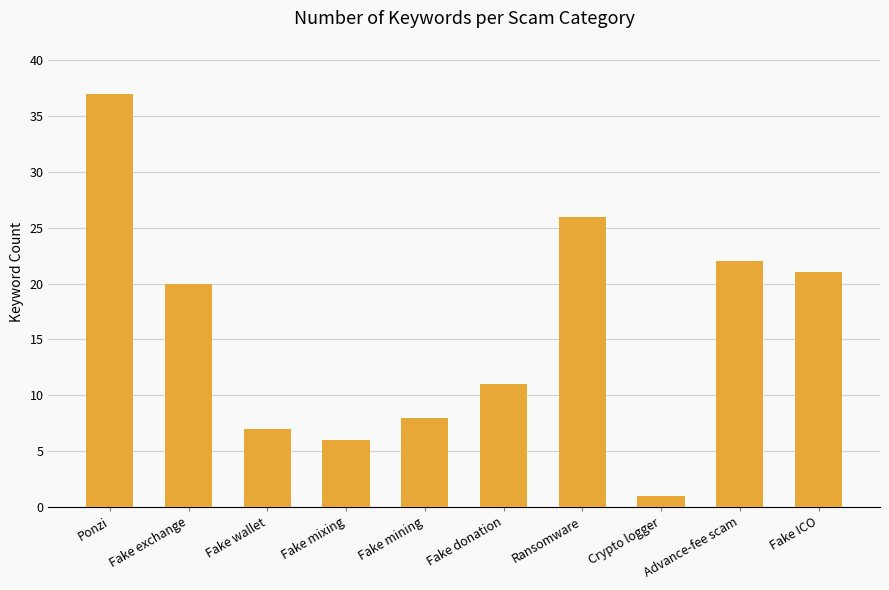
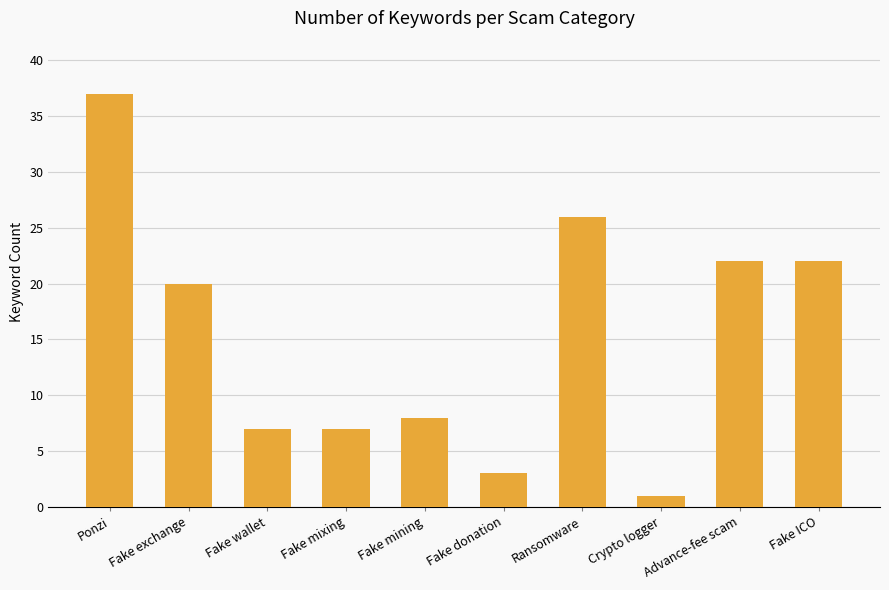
Fake mixing: 6 -> 7
Fake donation: 11 -> 3
Fake ICO: 21 -> 22
